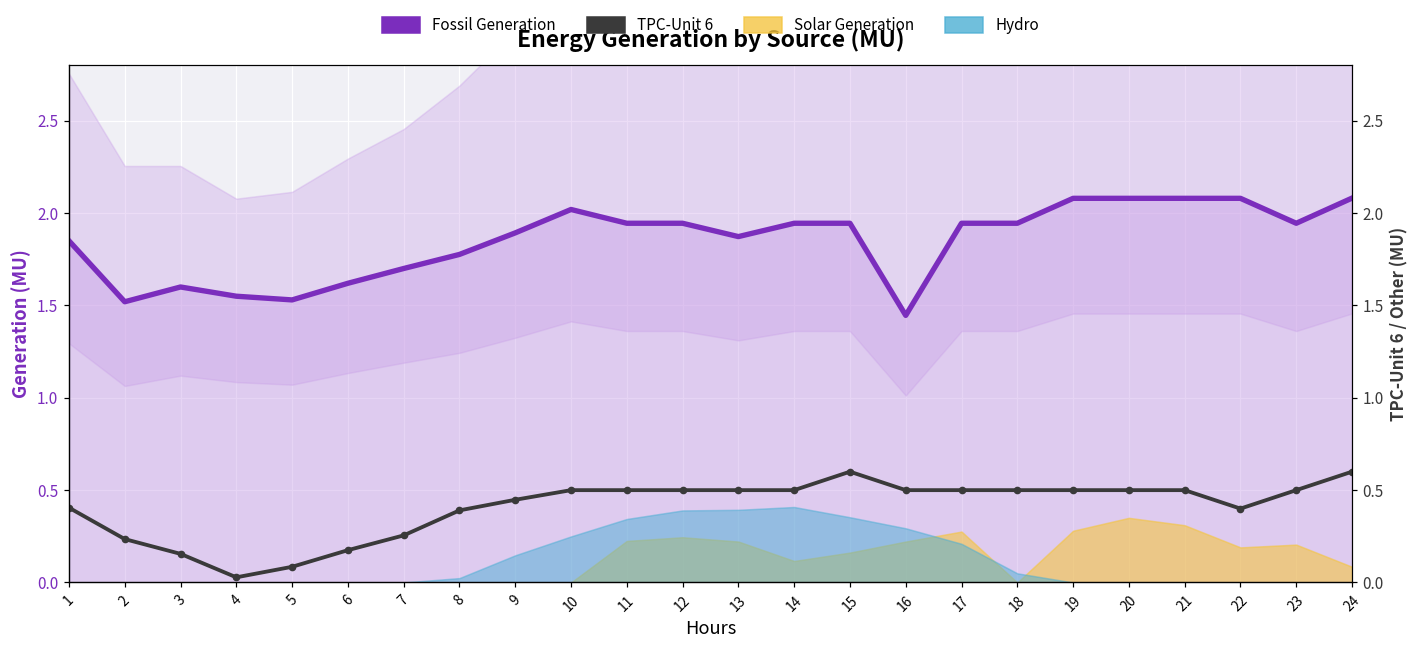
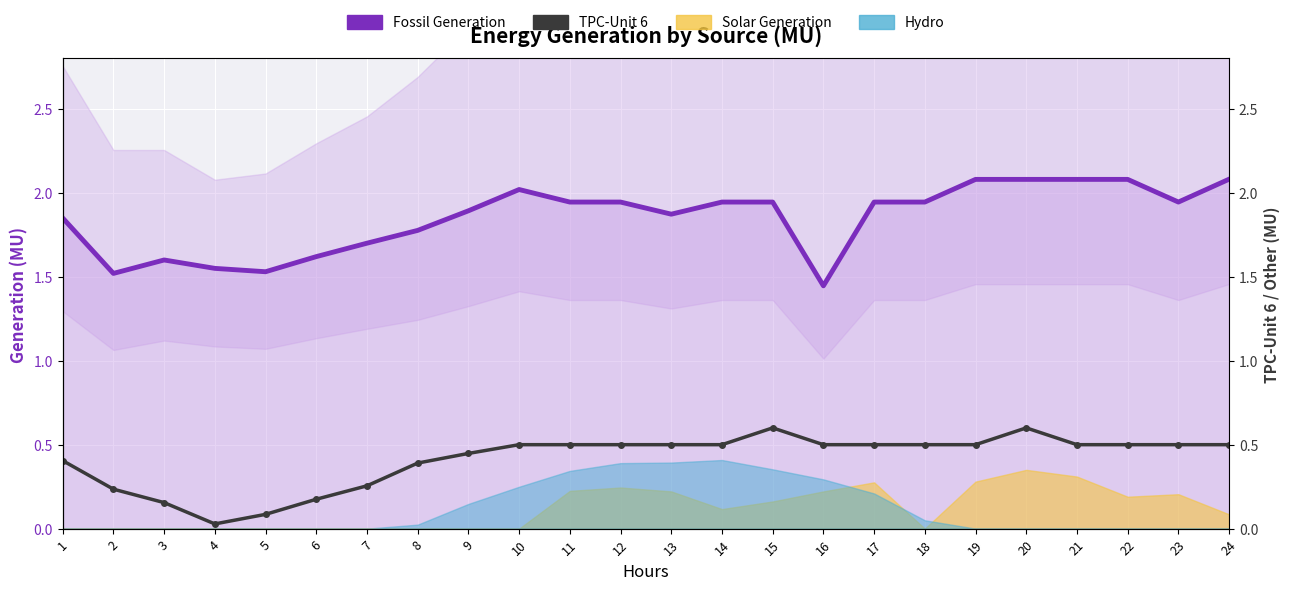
TPC-Unit 6, 20: 0.5 -> 0.6
TPC-Unit 6, 22: 0.4 -> 0.5
TPC-Unit 6, 24: 0.6 -> 0.5
